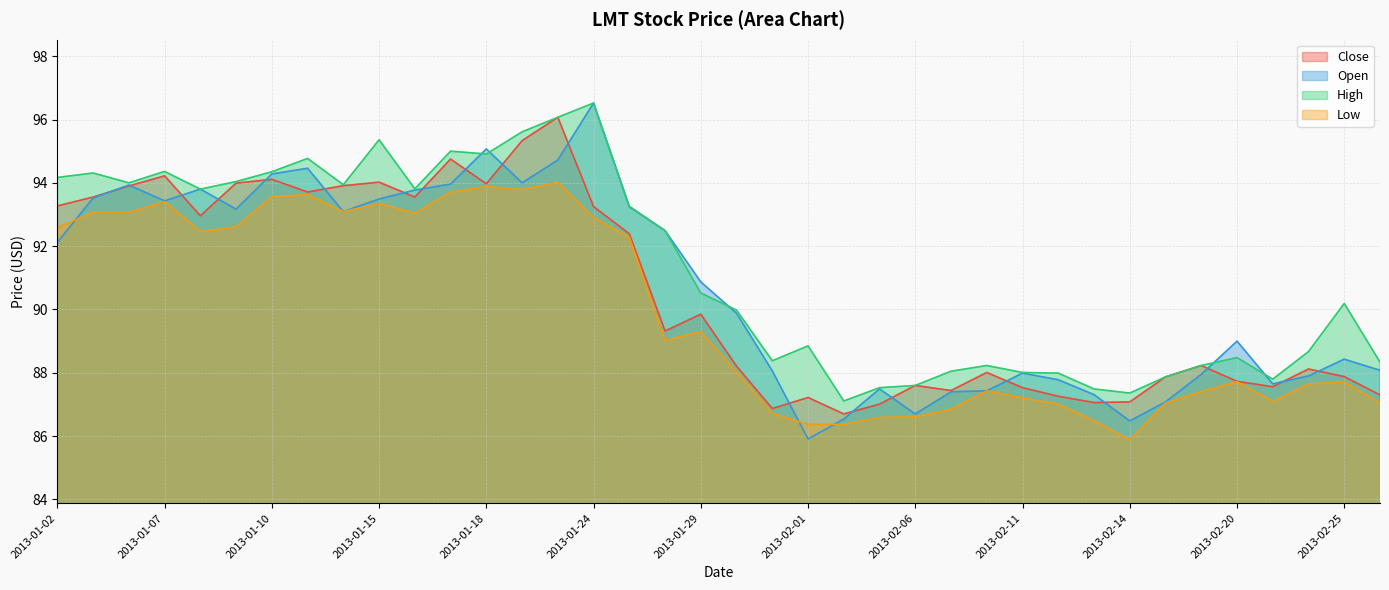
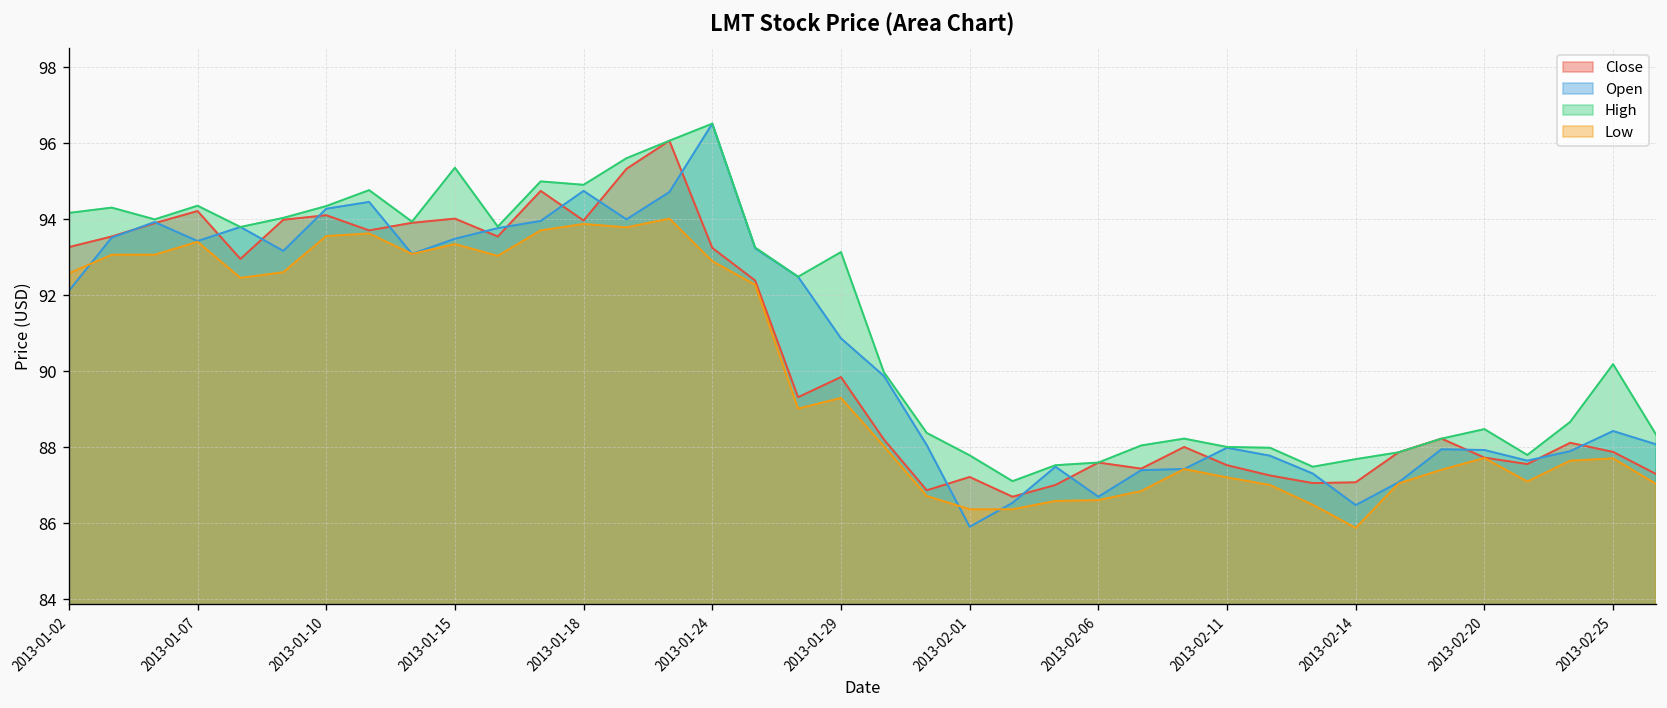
Open, 2013-01-18: 95.1 -> 94.8
High, 2013-01-29: 90.5 -> 93.1
High, 2013-02-01: 88.9 -> 87.8
High, 2013-02-14: 87.4 -> 87.7
Open, 2013-02-20: 89.0 -> 87.9
